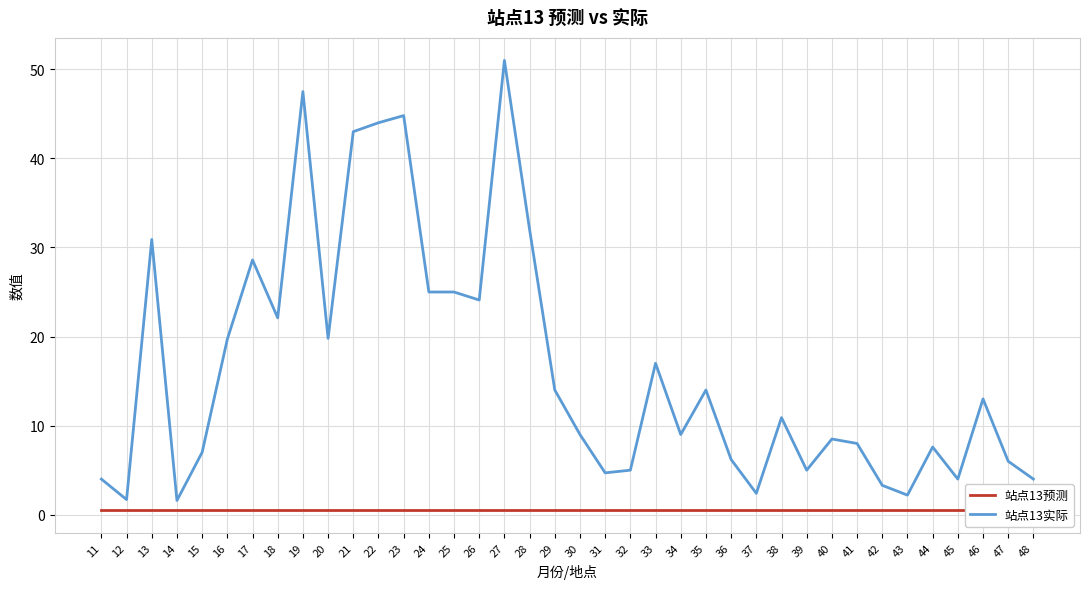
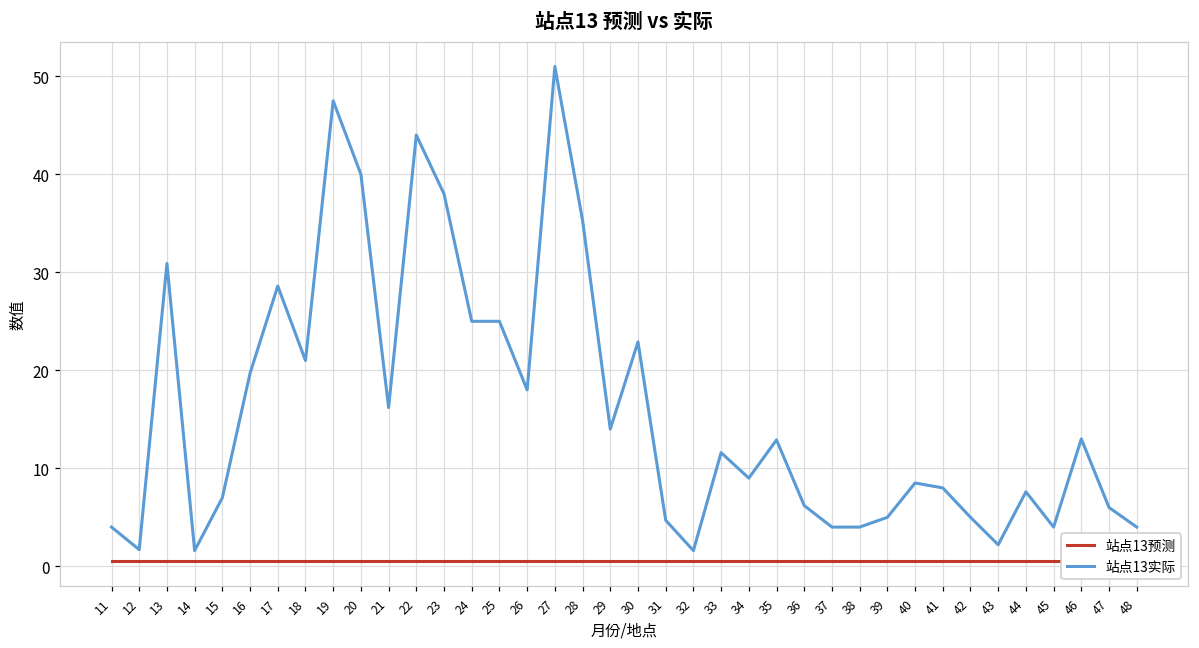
站点13实际, 18: 22 -> 21
站点13实际, 20: 20 -> 40
站点13实际, 21: 43 -> 16
站点13实际, 23: 45 -> 38
站点13实际, 26: 24 -> 18
站点13实际, 28: 32 -> 35
站点13实际, 30: 9 -> 23
站点13实际, 32: 5 -> 2
站点13实际, 33: 17 -> 12
站点13实际, 35: 14 -> 13
站点13实际, 37: 2 -> 4
站点13实际, 38: 11 -> 4
站点13实际, 42: 3 -> 5
